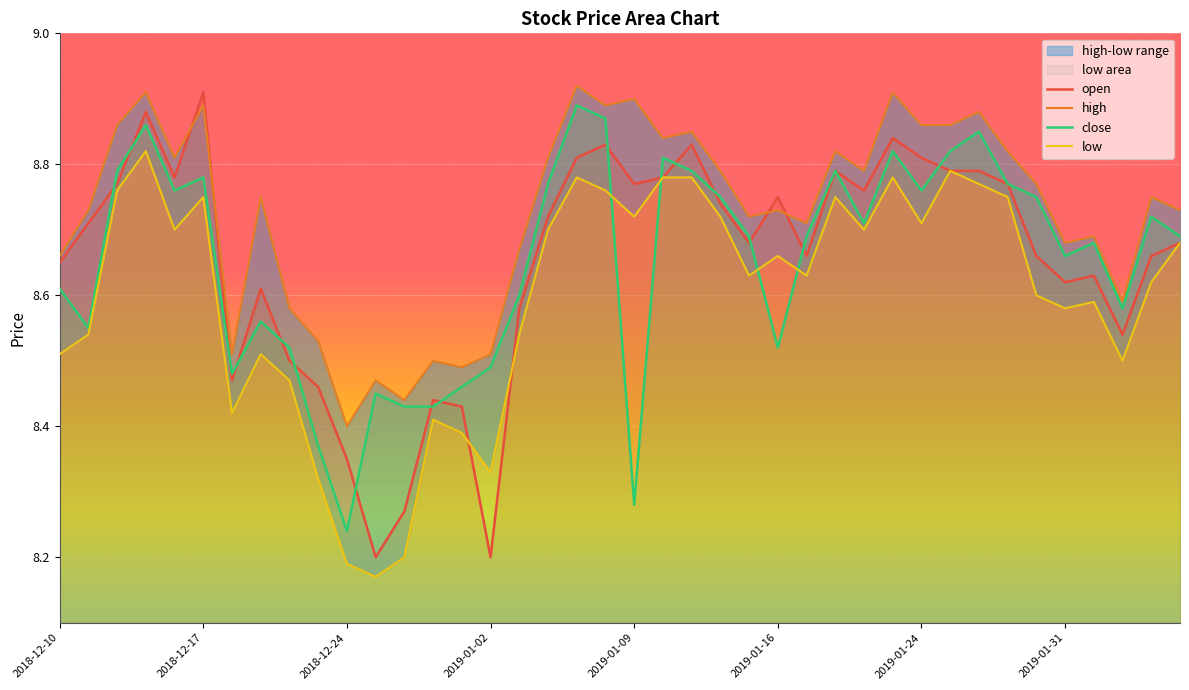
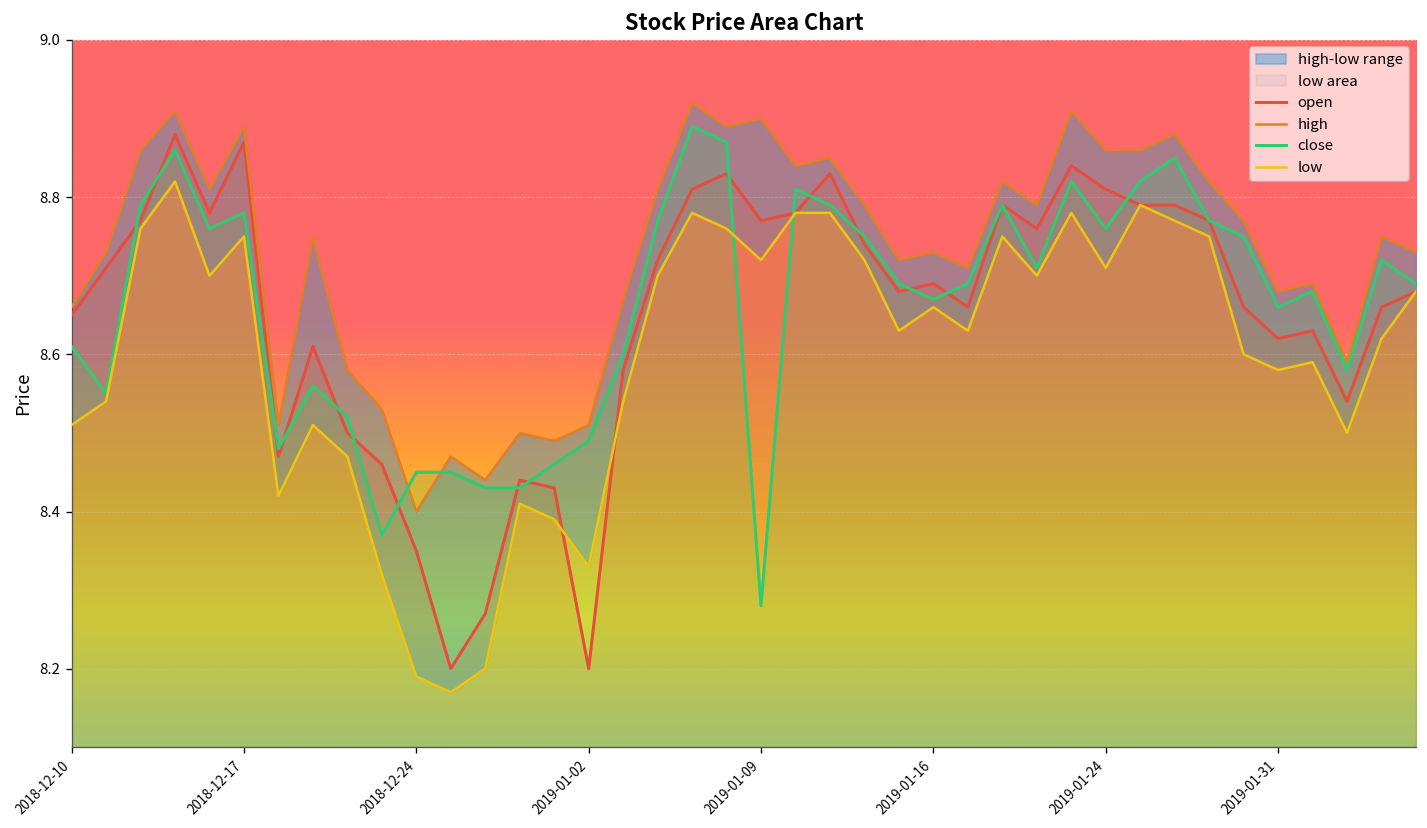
open, 2018-12-17: 8.91 -> 8.87
close, 2018-12-24: 8.24 -> 8.45
open, 2019-01-16: 8.75 -> 8.69
close, 2019-01-16: 8.52 -> 8.67
